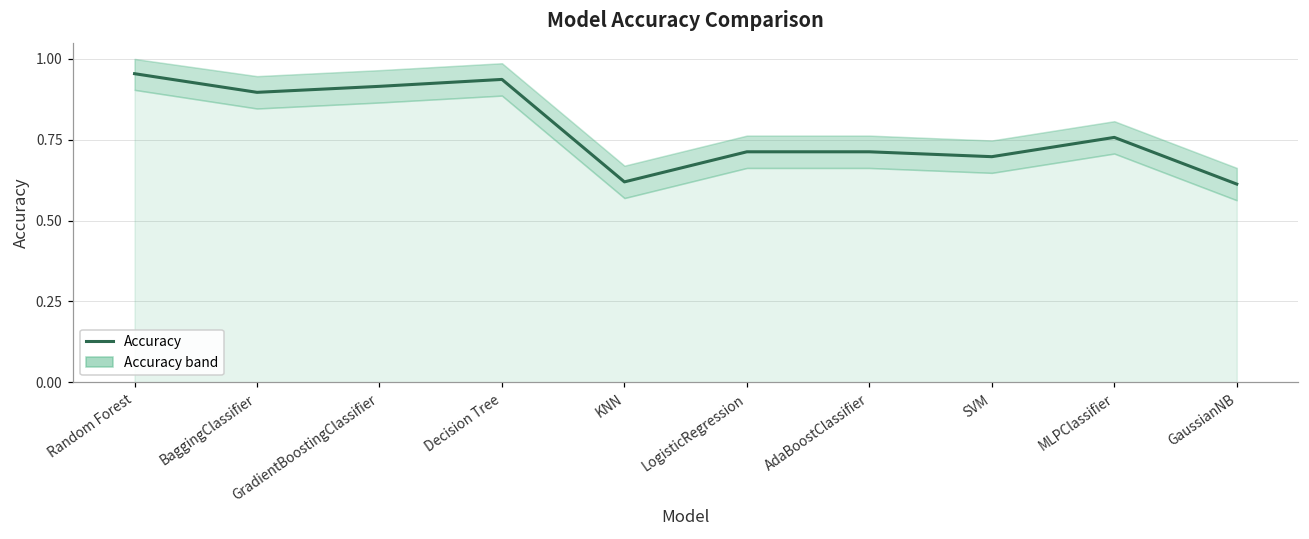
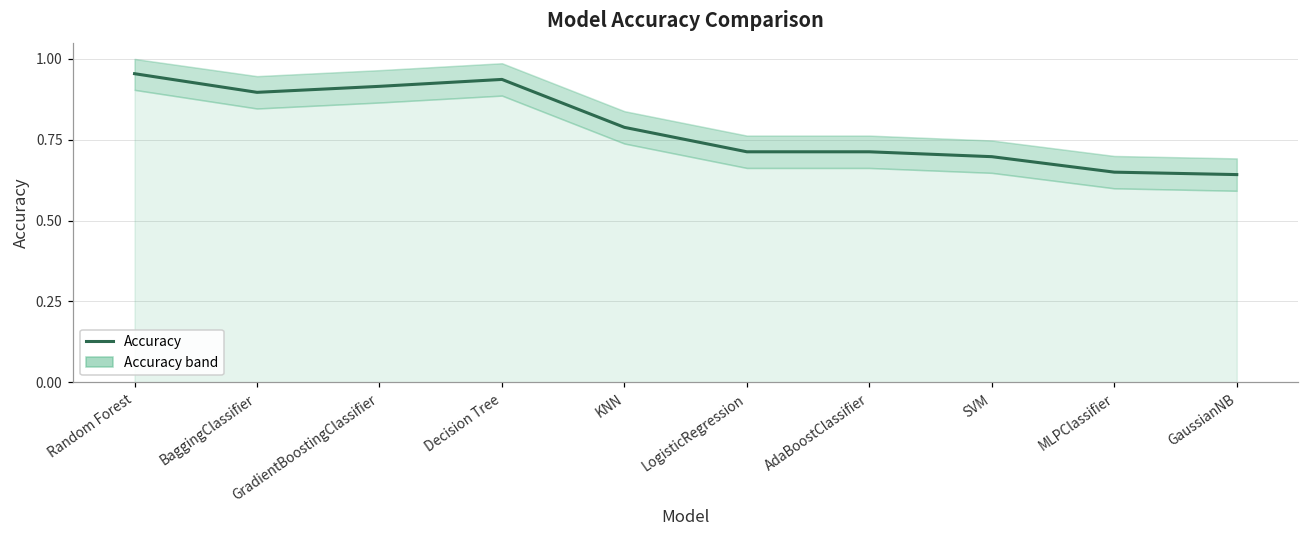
Accuracy, KNN: 0.62 -> 0.79
Accuracy, MLPClassifier: 0.76 -> 0.65
Accuracy, GaussianNB: 0.61 -> 0.64
